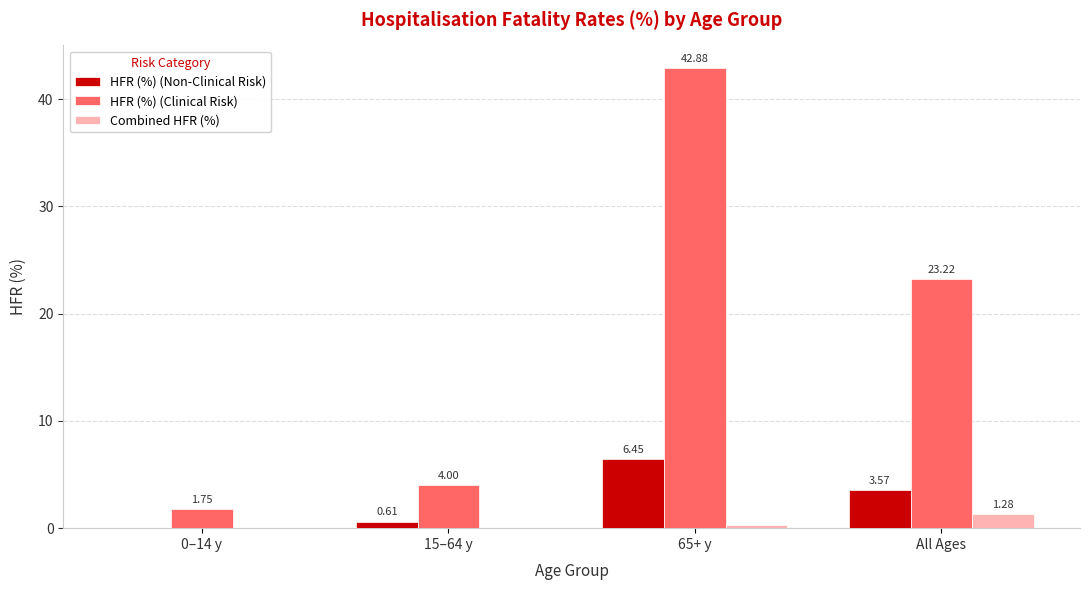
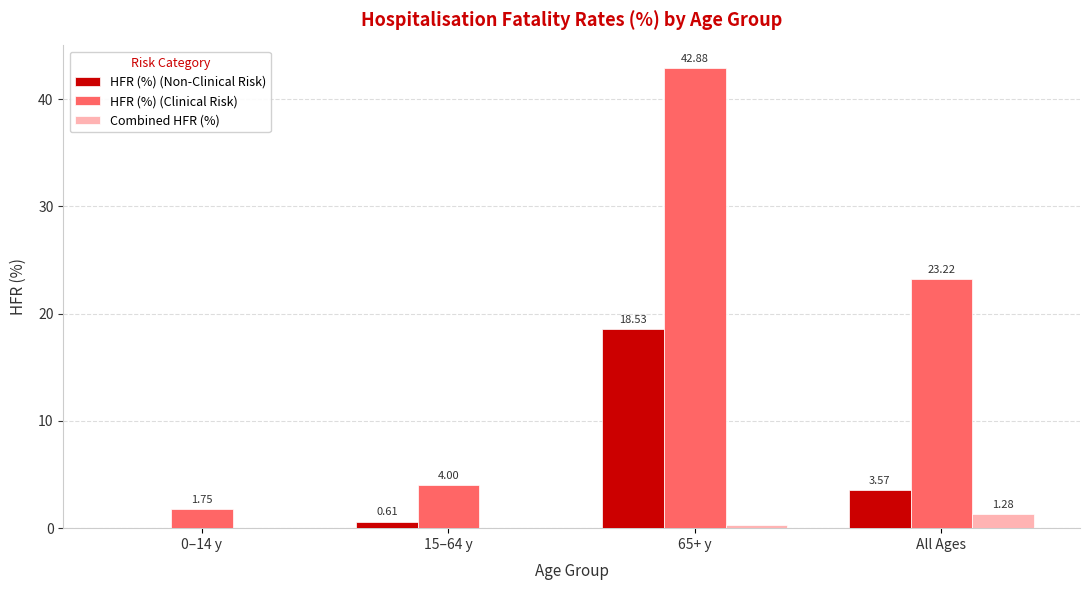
HFR (%) (Non-Clinical Risk), 65+ y: 6.45 -> 18.53
